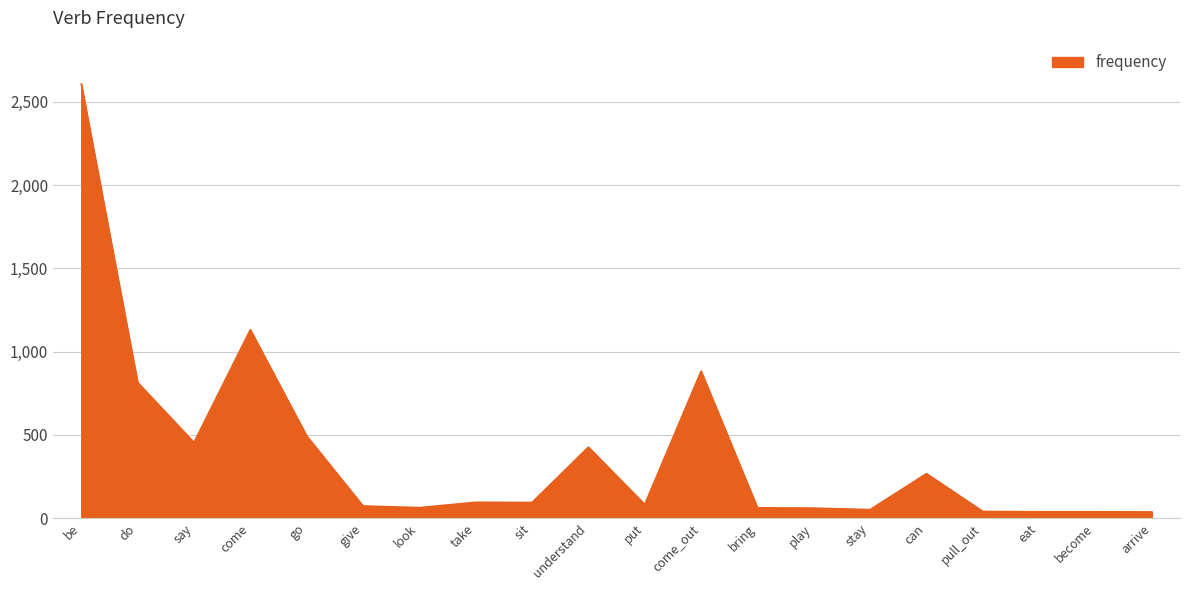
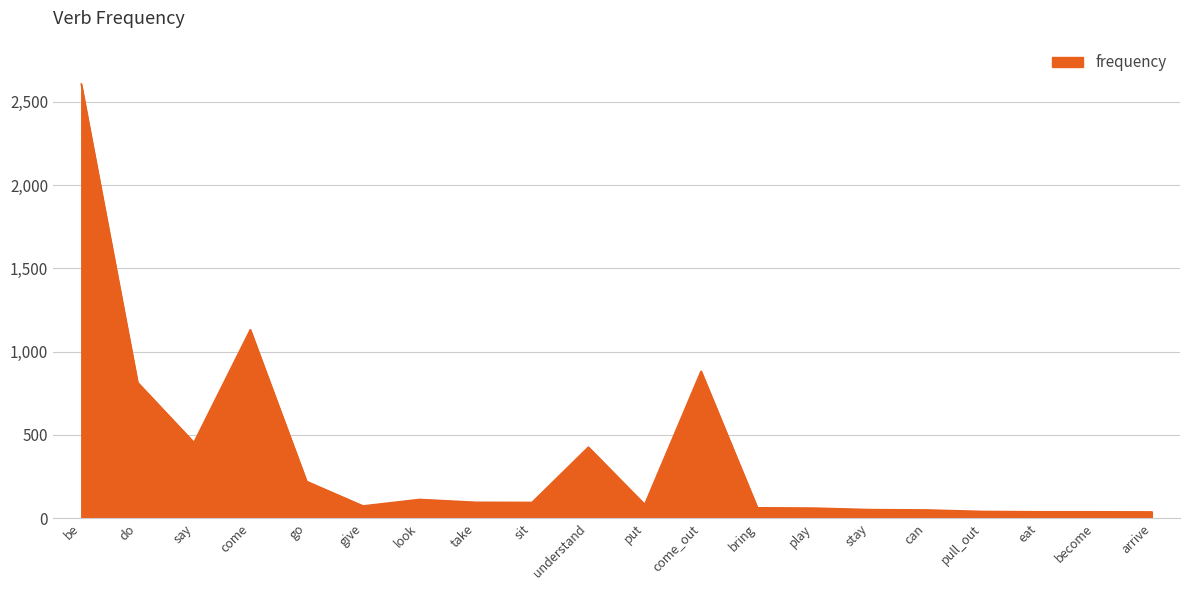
go: 490 -> 220
look: 60 -> 110
can: 270 -> 50
